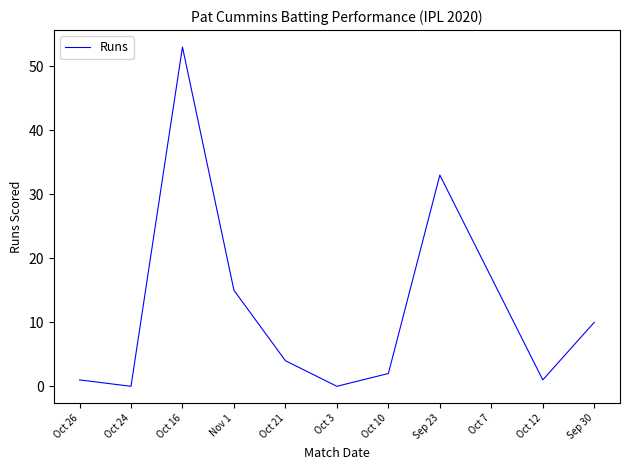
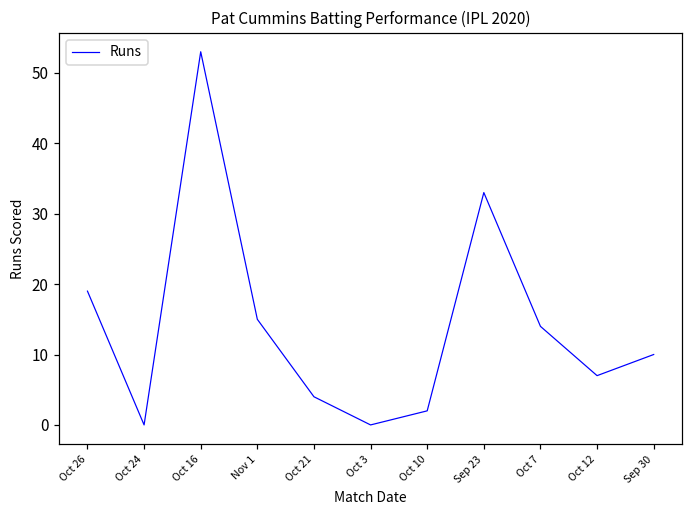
Oct 26: 1 -> 19
Oct 7: 17 -> 14
Oct 12: 1 -> 7
